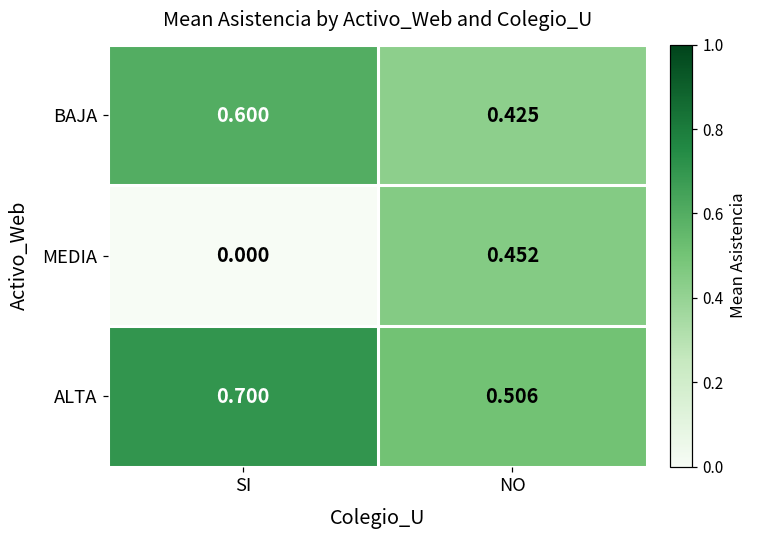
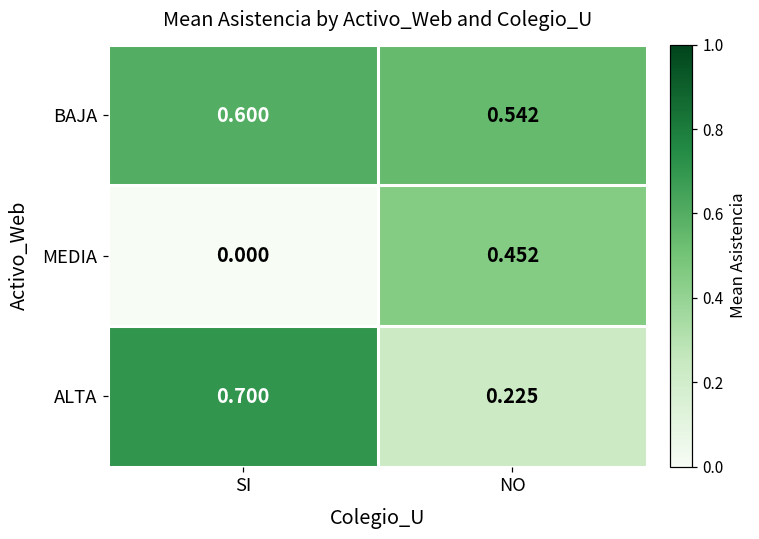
BAJA, NO: 0.425 -> 0.542
ALTA, NO: 0.506 -> 0.225
